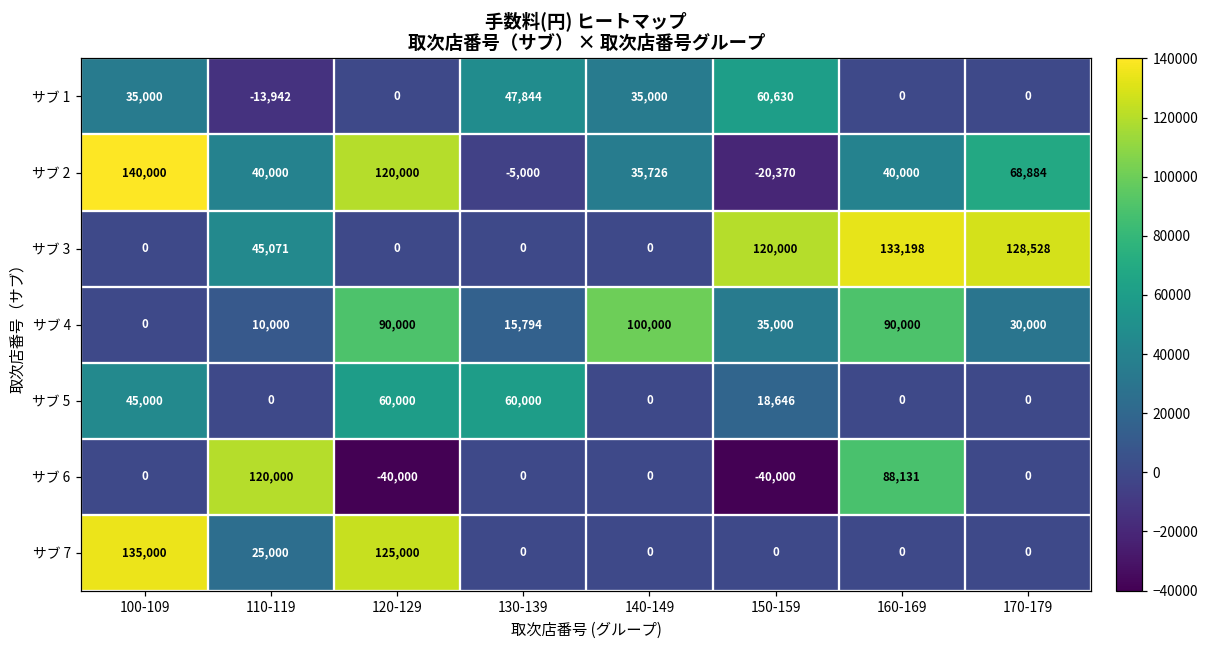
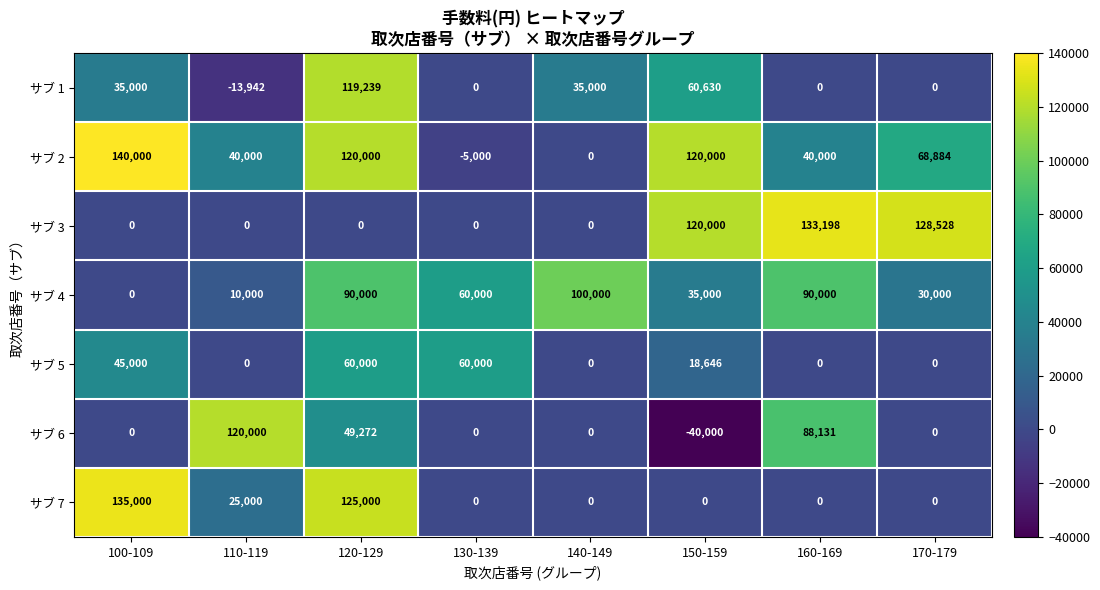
サブ 1, 120-129: 0 -> 119,239
サブ 1, 130-139: 47,844 -> 0
サブ 2, 140-149: 35,726 -> 0
サブ 2, 150-159: -20,370 -> 120,000
サブ 3, 110-119: 45,071 -> 0
サブ 4, 130-139: 15,794 -> 60,000
サブ 6, 120-129: -40,000 -> 49,272
